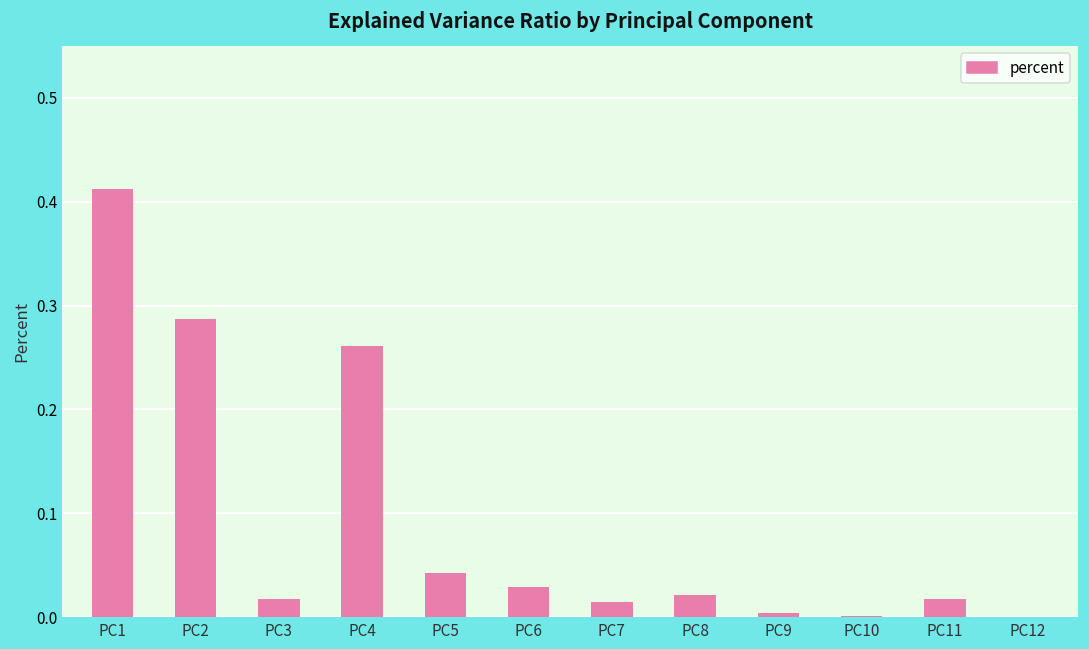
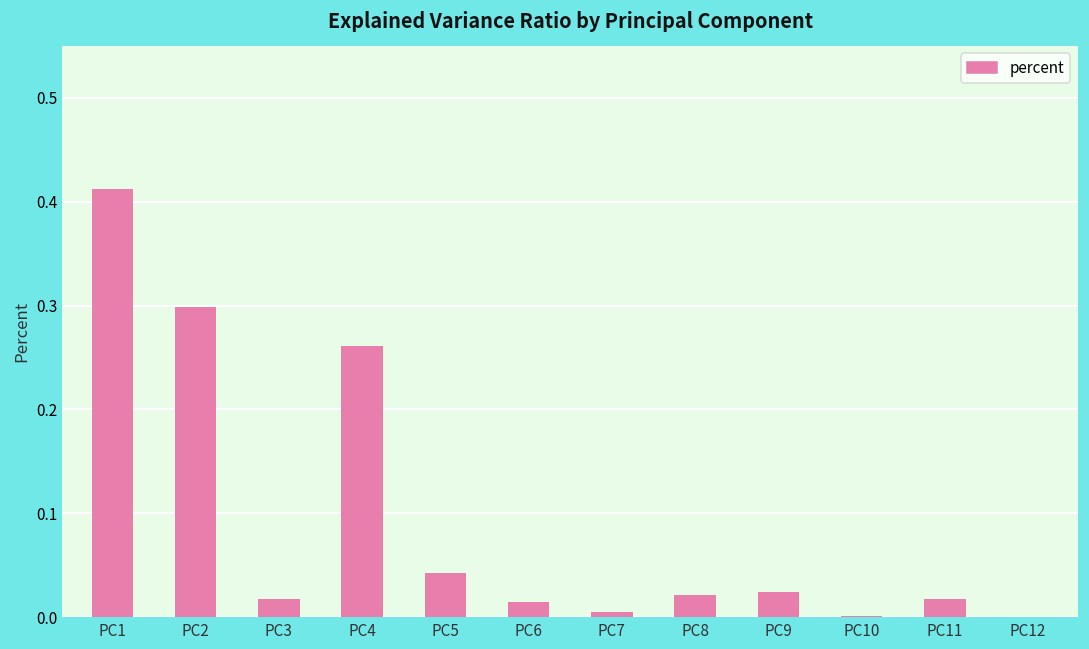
PC2: 0.29 -> 0.30
PC6: 0.03 -> 0.02
PC7: 0.02 -> 0.00
PC9: 0.00 -> 0.02
